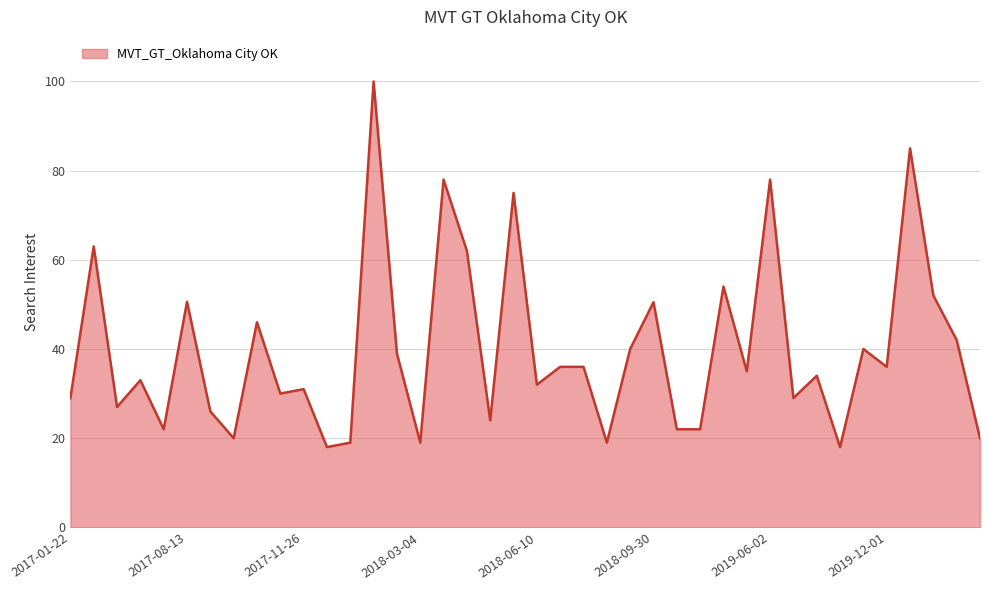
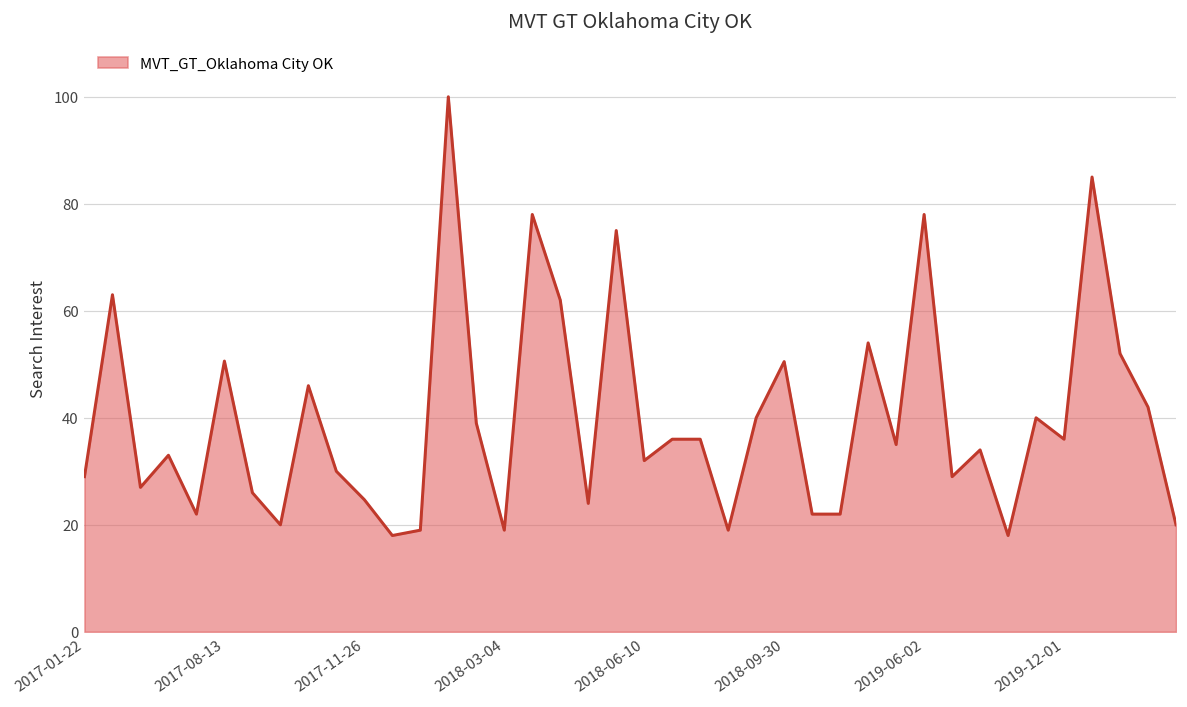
2017-11-26: 31 -> 25
